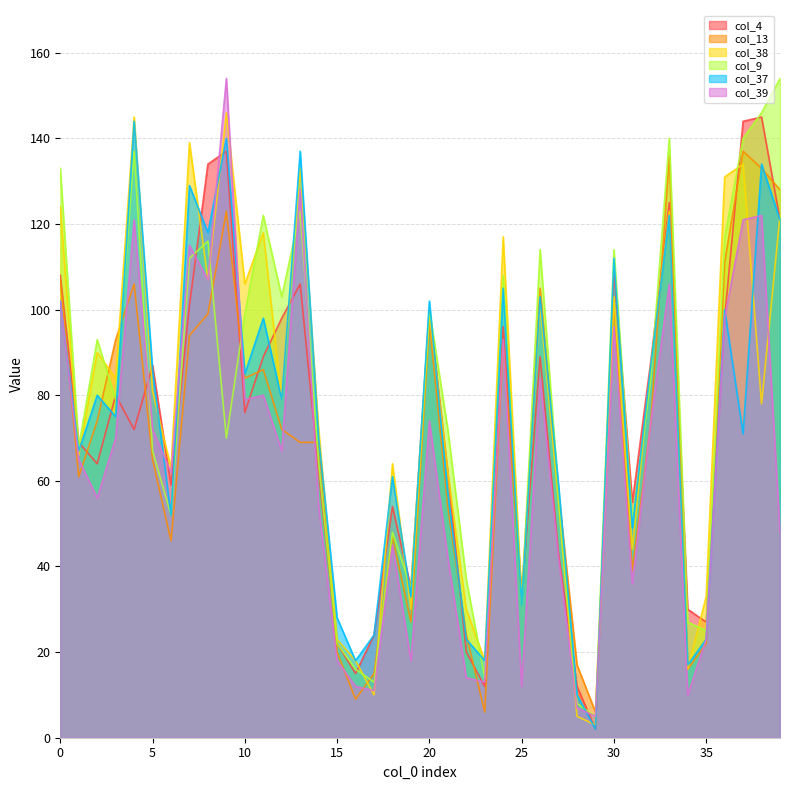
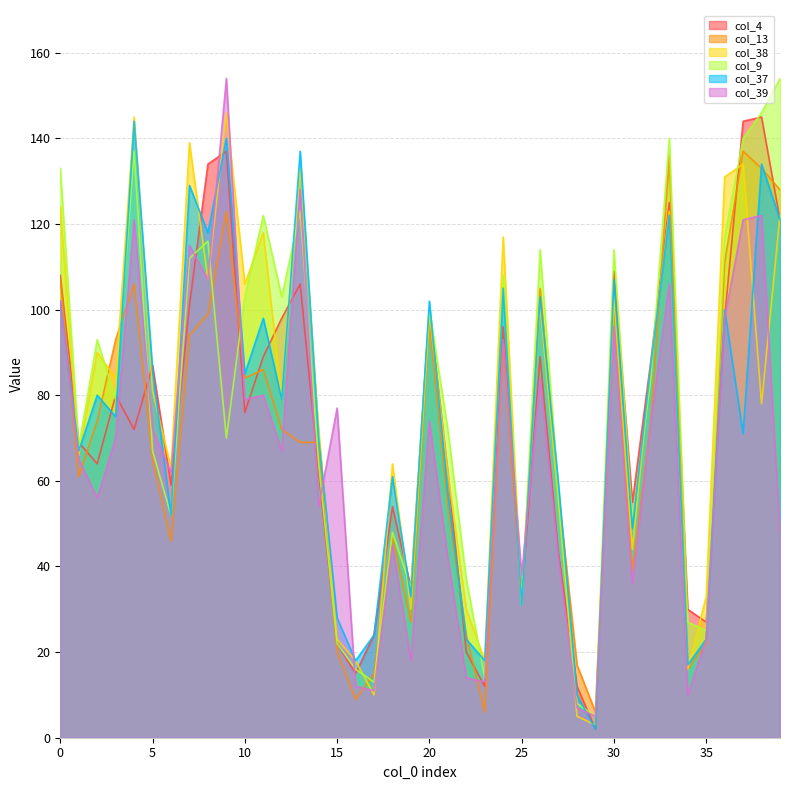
col_9, 10: 99 -> 103
col_39, 15: 18 -> 77
col_39, 25: 12 -> 38
col_37, 30: 112 -> 107
